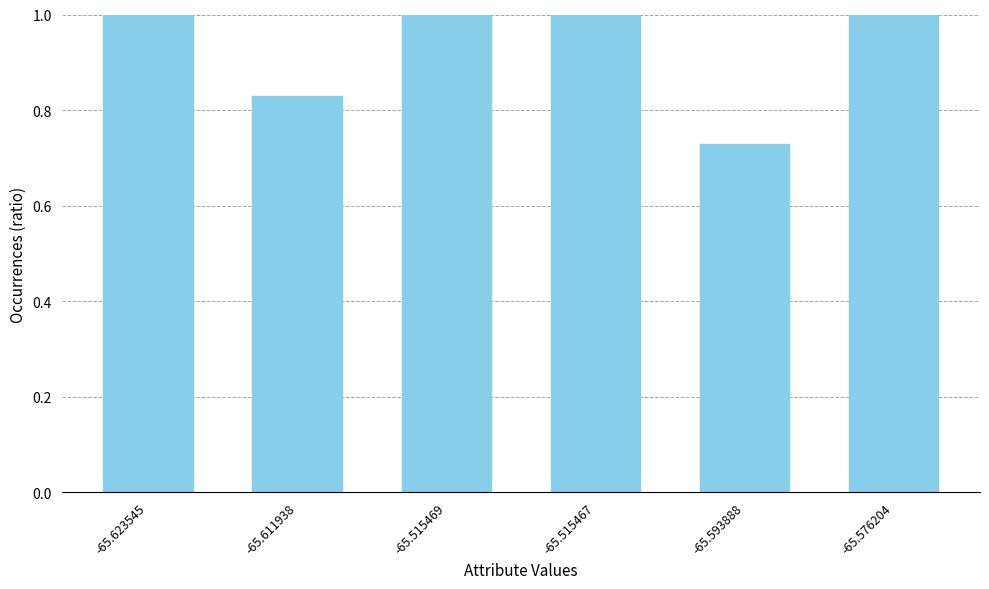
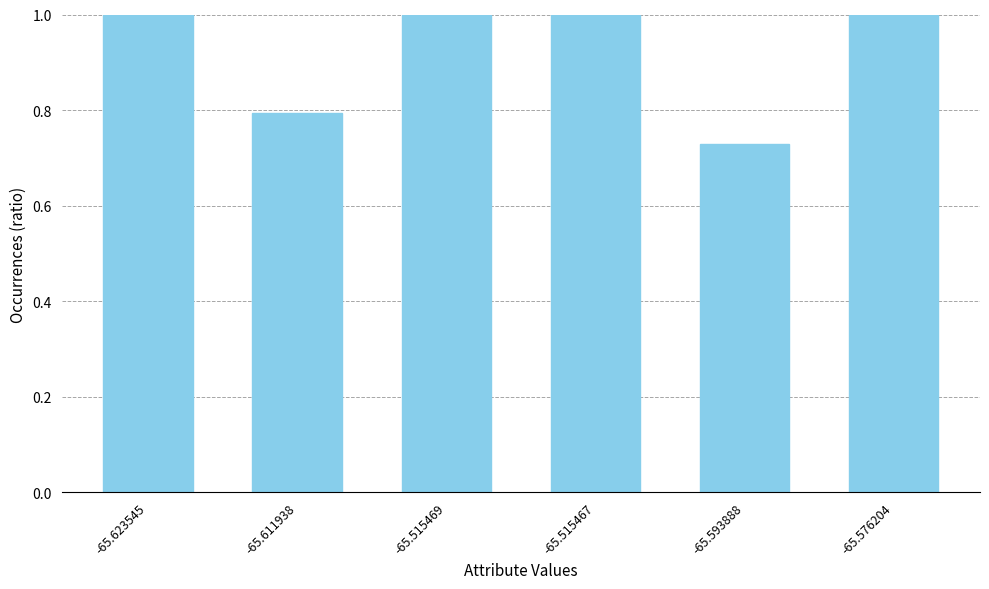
-65.611938: 0.83 -> 0.79
